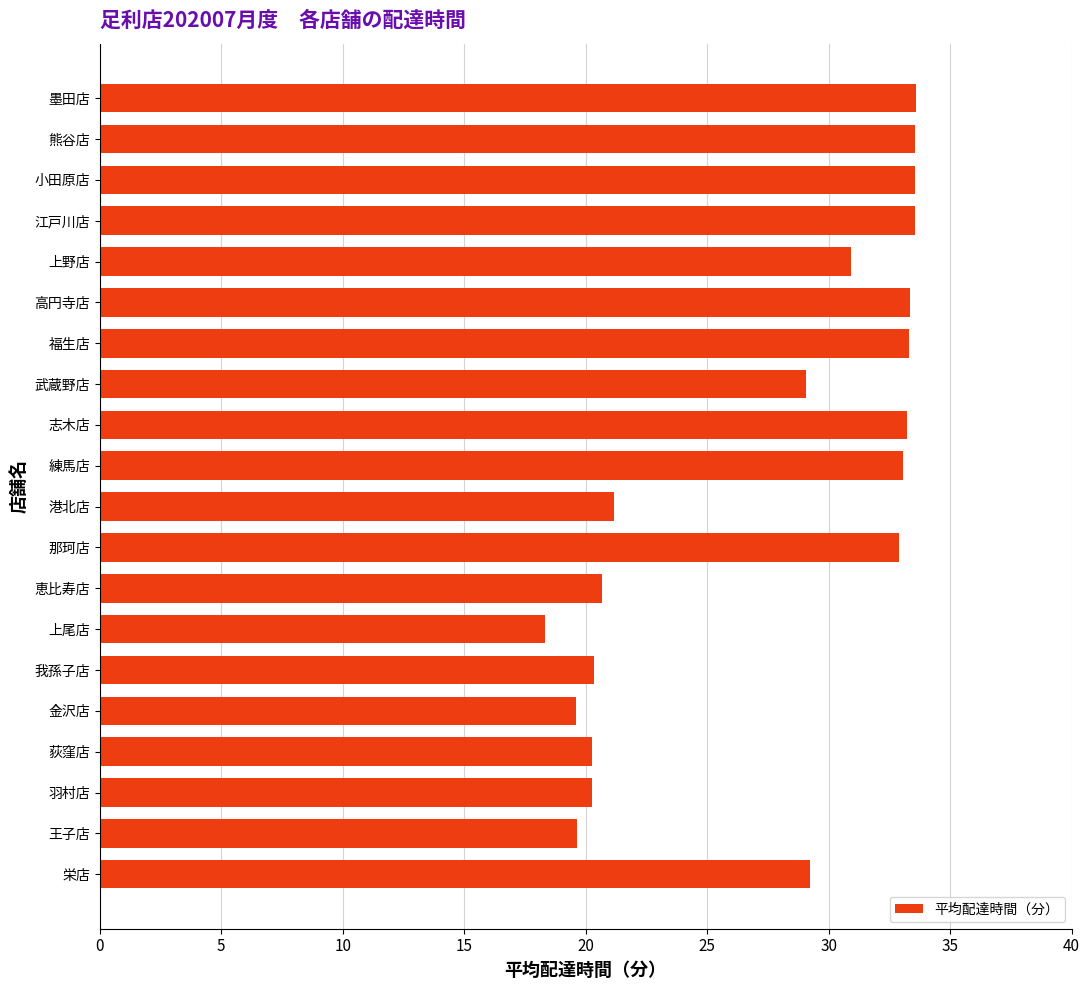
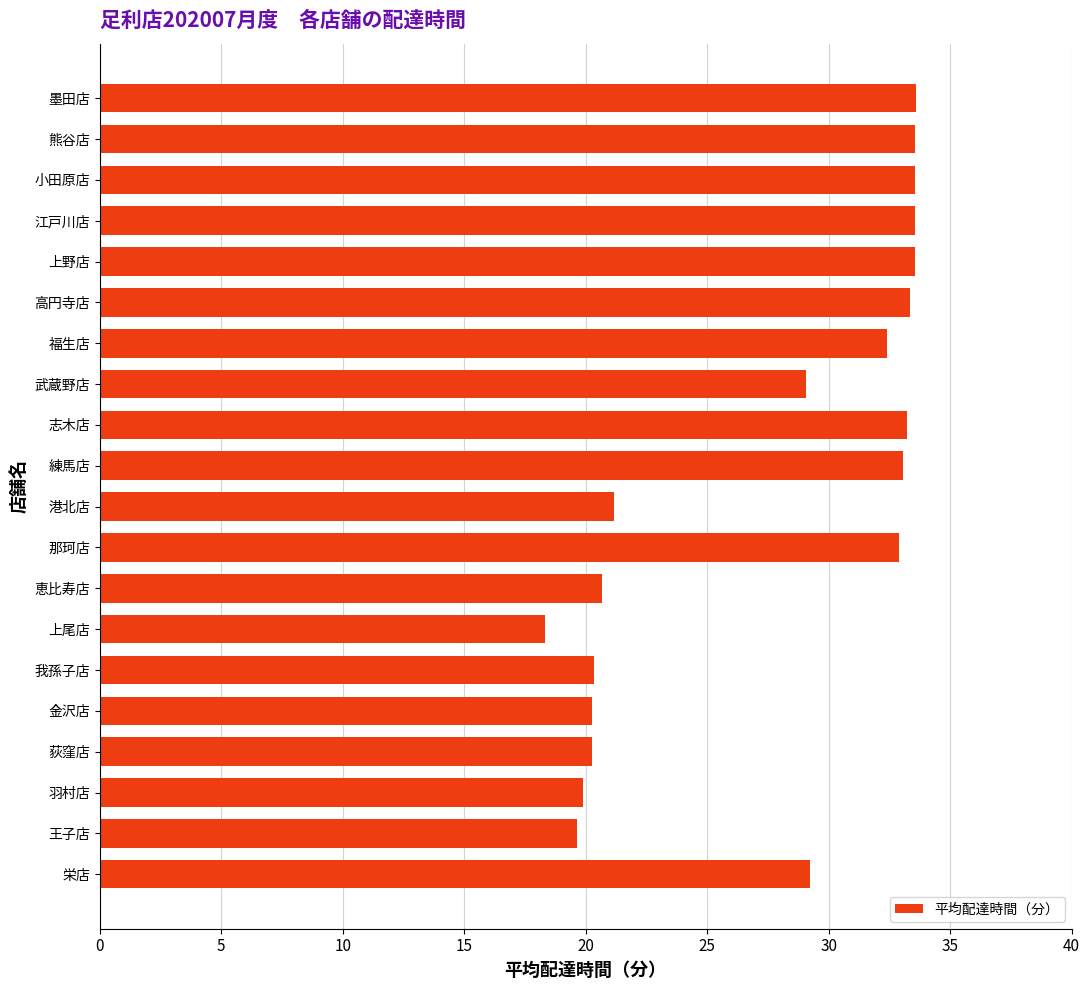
上野店: 30.9 -> 33.5
福生店: 33.3 -> 32.4
金沢店: 19.6 -> 20.3
羽村店: 20.3 -> 19.9
